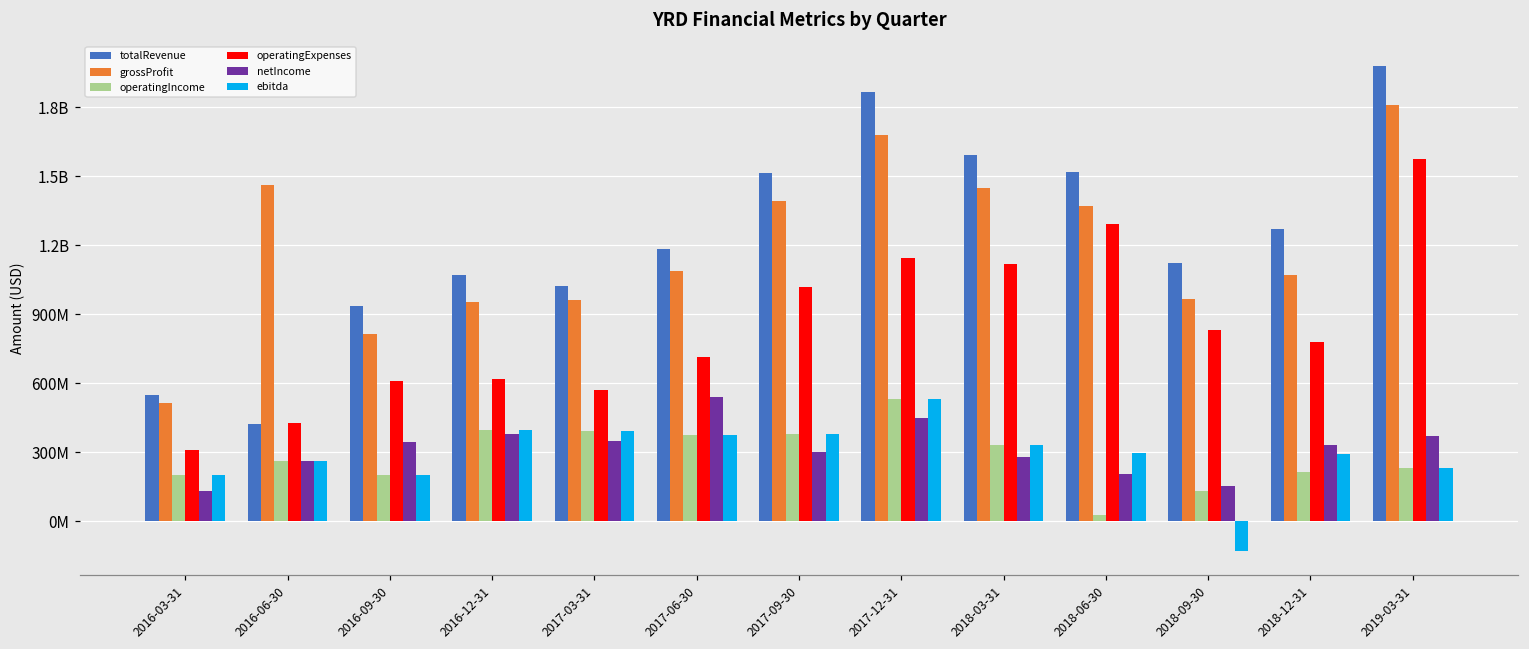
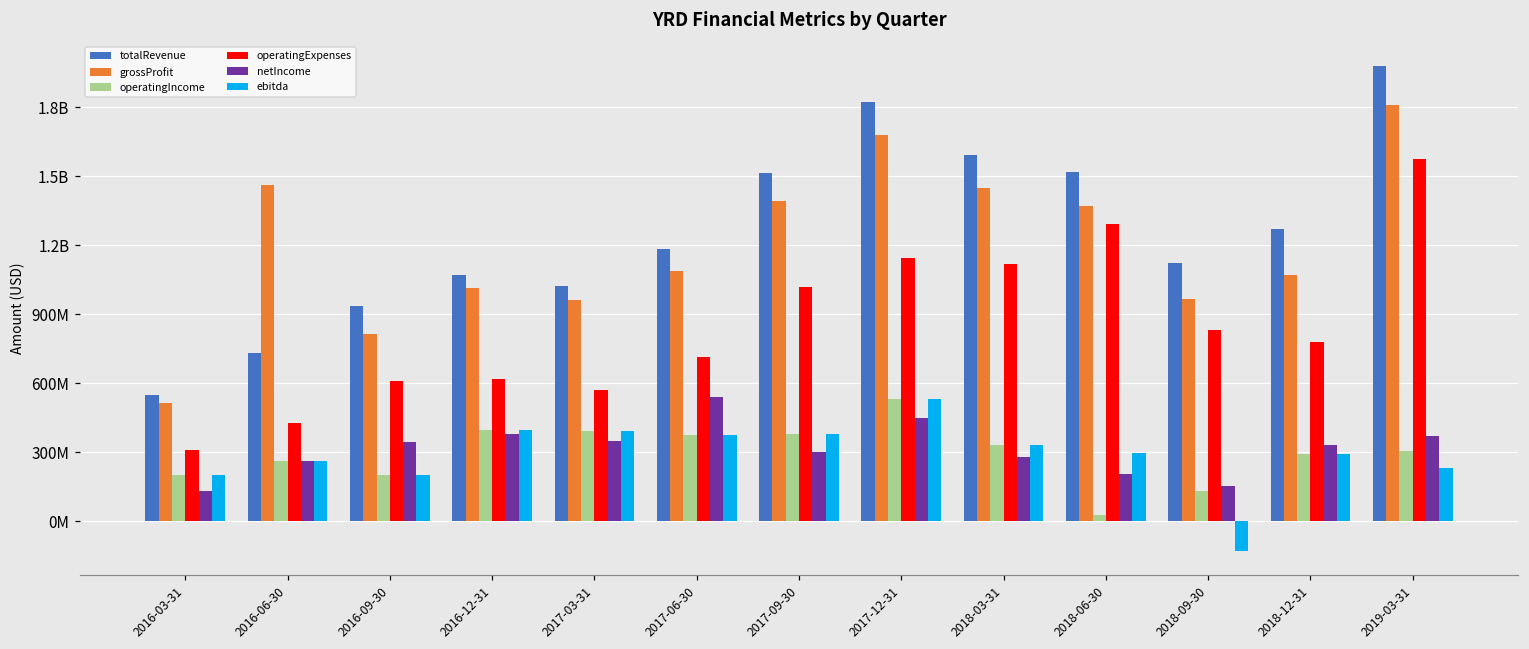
totalRevenue, 2016-06-30: 420000000 -> 730000000
grossProfit, 2016-12-31: 950000000 -> 1010000000
totalRevenue, 2017-12-31: 1870000000 -> 1820000000
operatingIncome, 2018-12-31: 210000000 -> 290000000
operatingIncome, 2019-03-31: 230000000 -> 310000000
